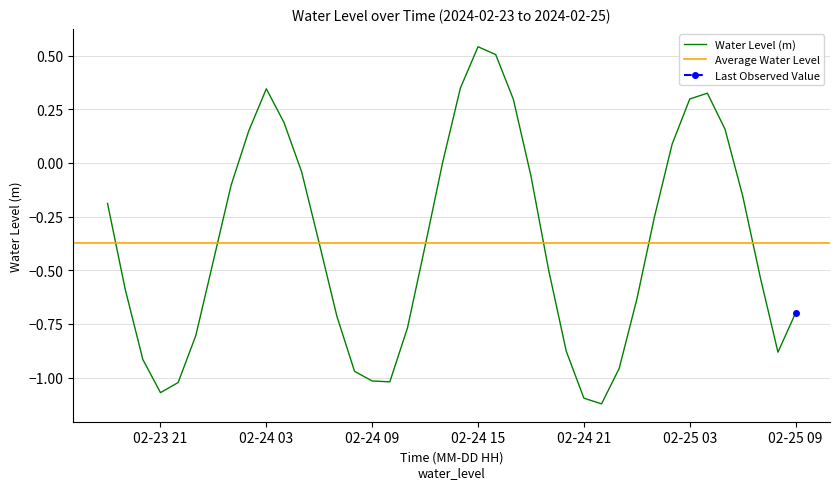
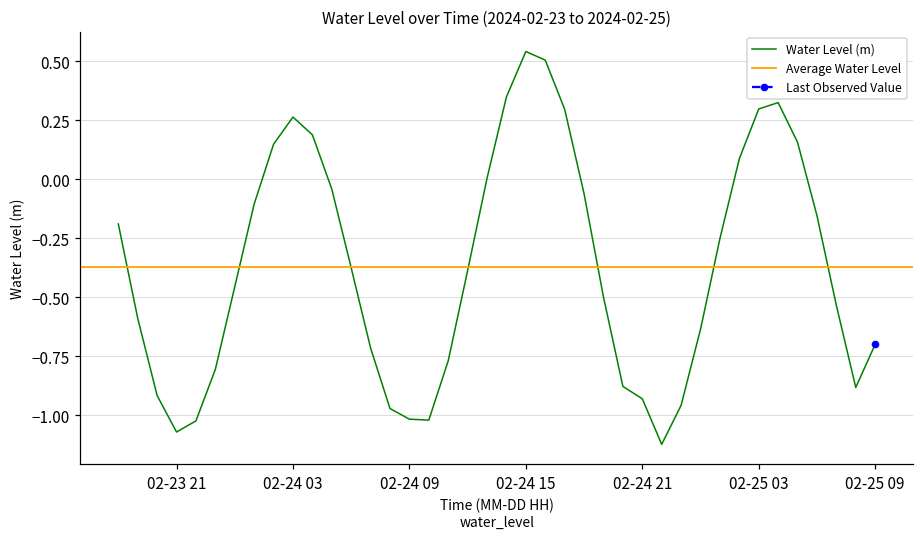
Water Level (m), 02-24 03: 0.35 -> 0.26
Water Level (m), 02-24 21: -1.10 -> -0.93
